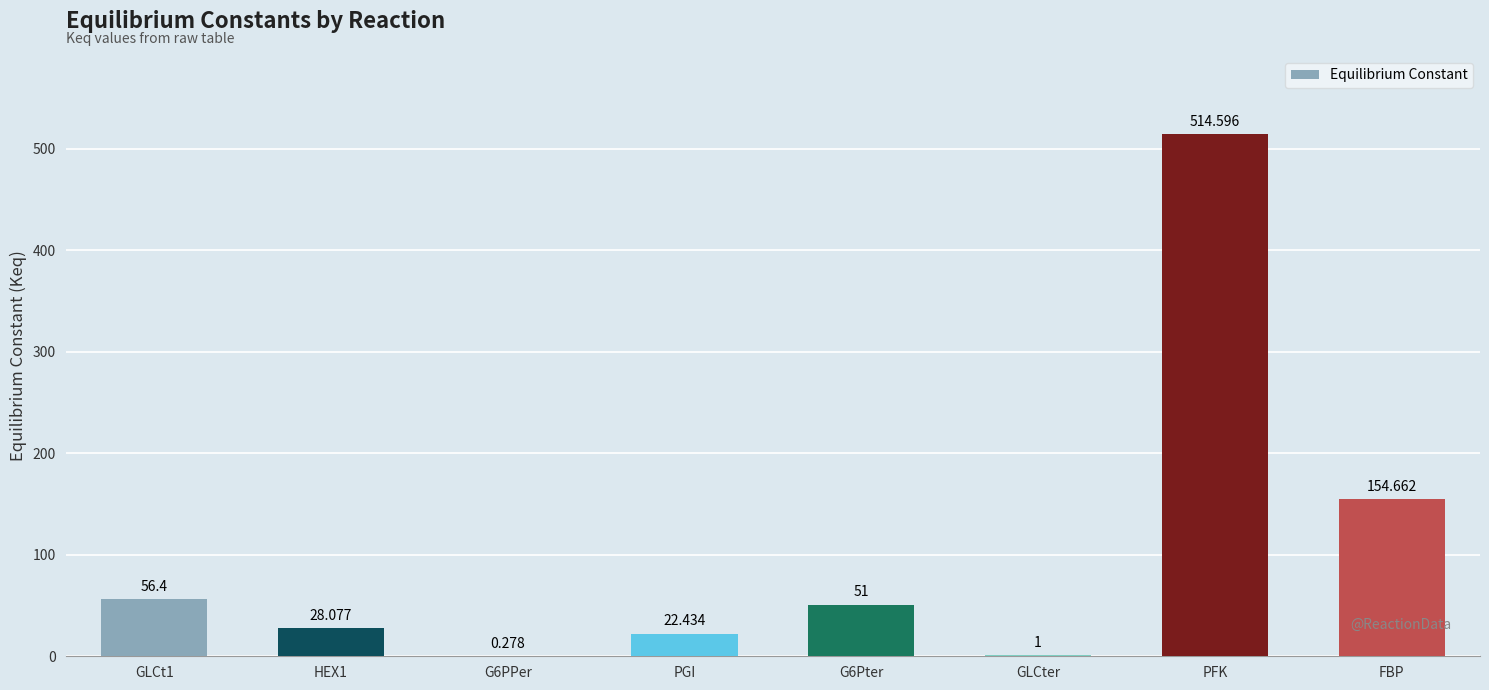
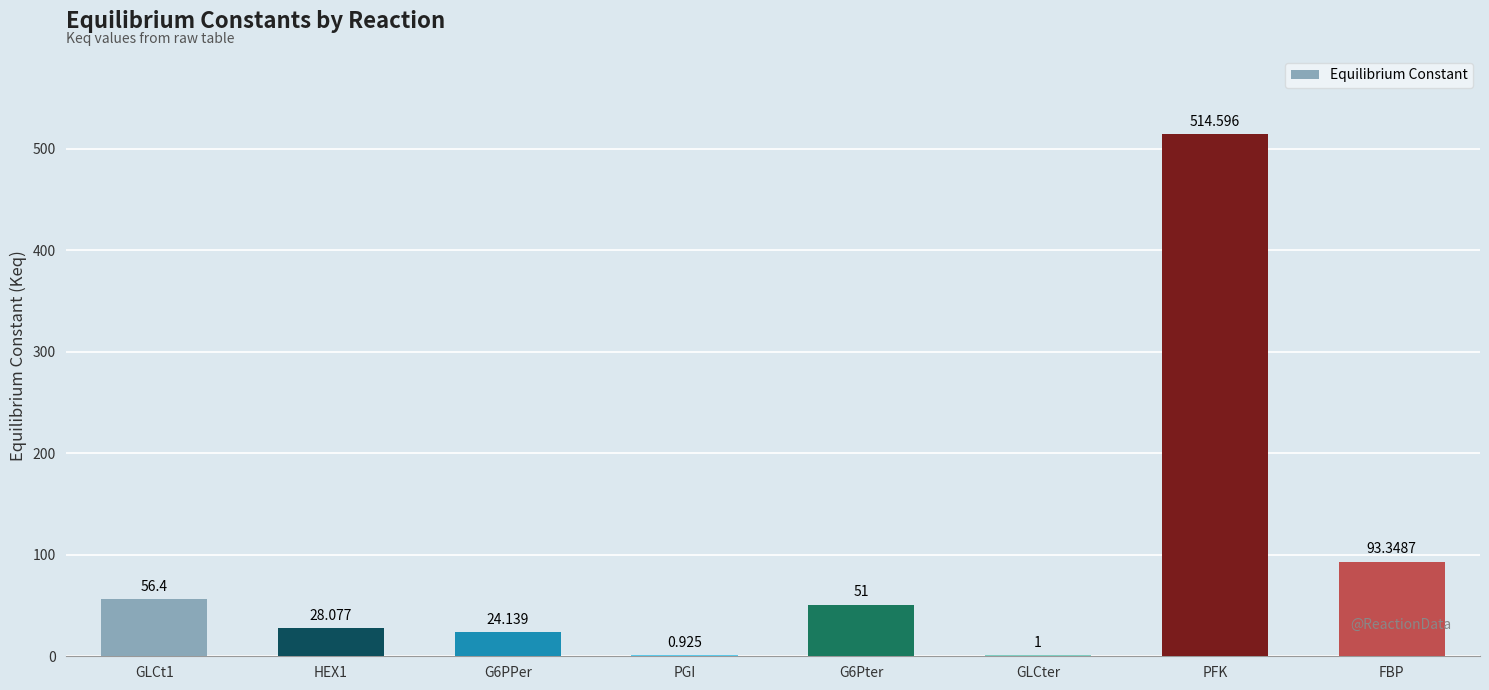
G6PPer: 0.278 -> 24.139
PGI: 22.434 -> 0.925
FBP: 154.662 -> 93.3487
